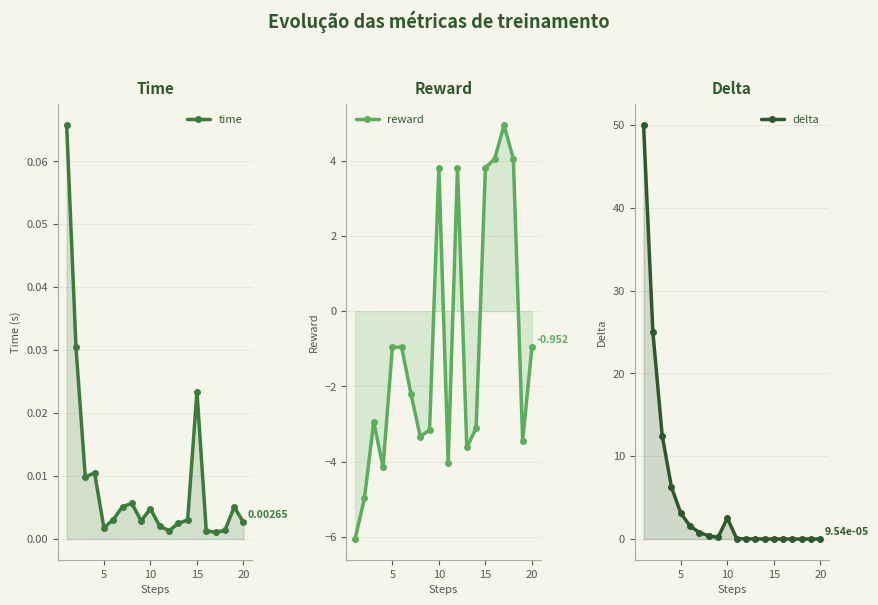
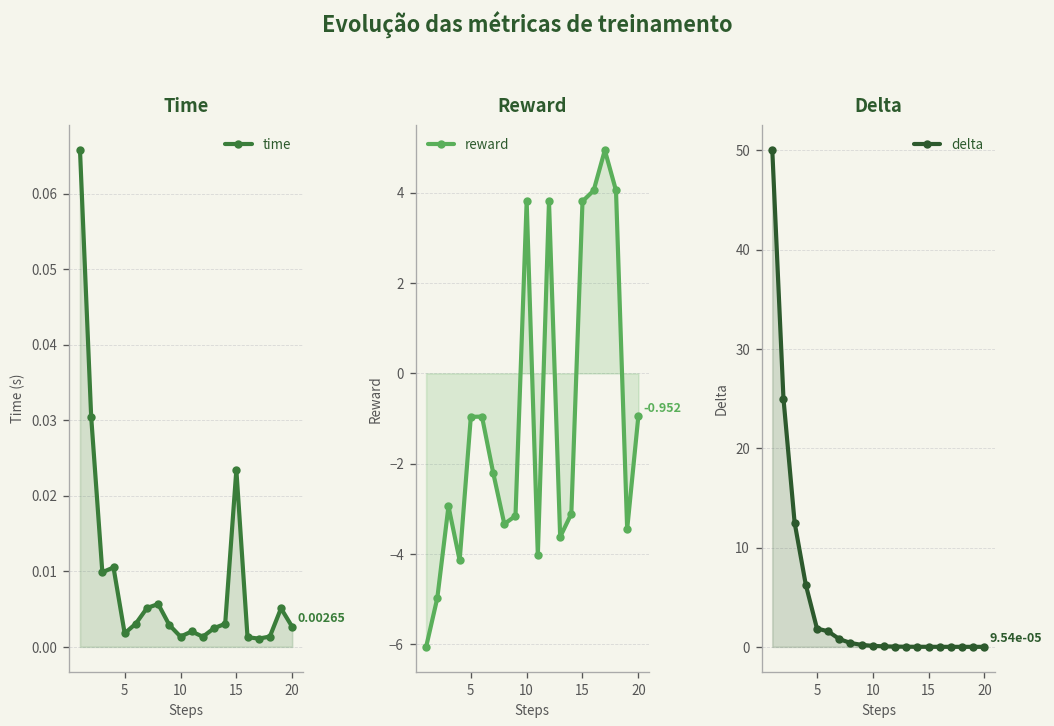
Time, 10: 0.005 -> 0.001
Delta, 5: 3 -> 2
Delta, 10: 3 -> 0
